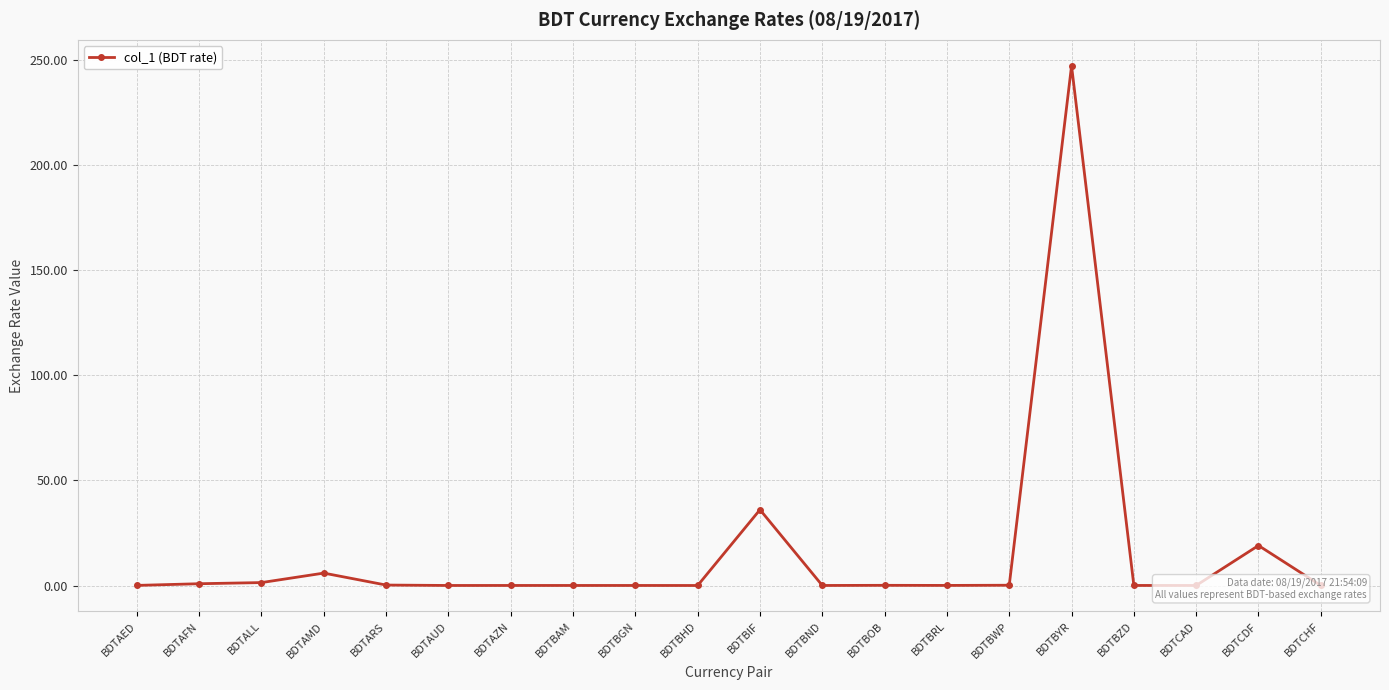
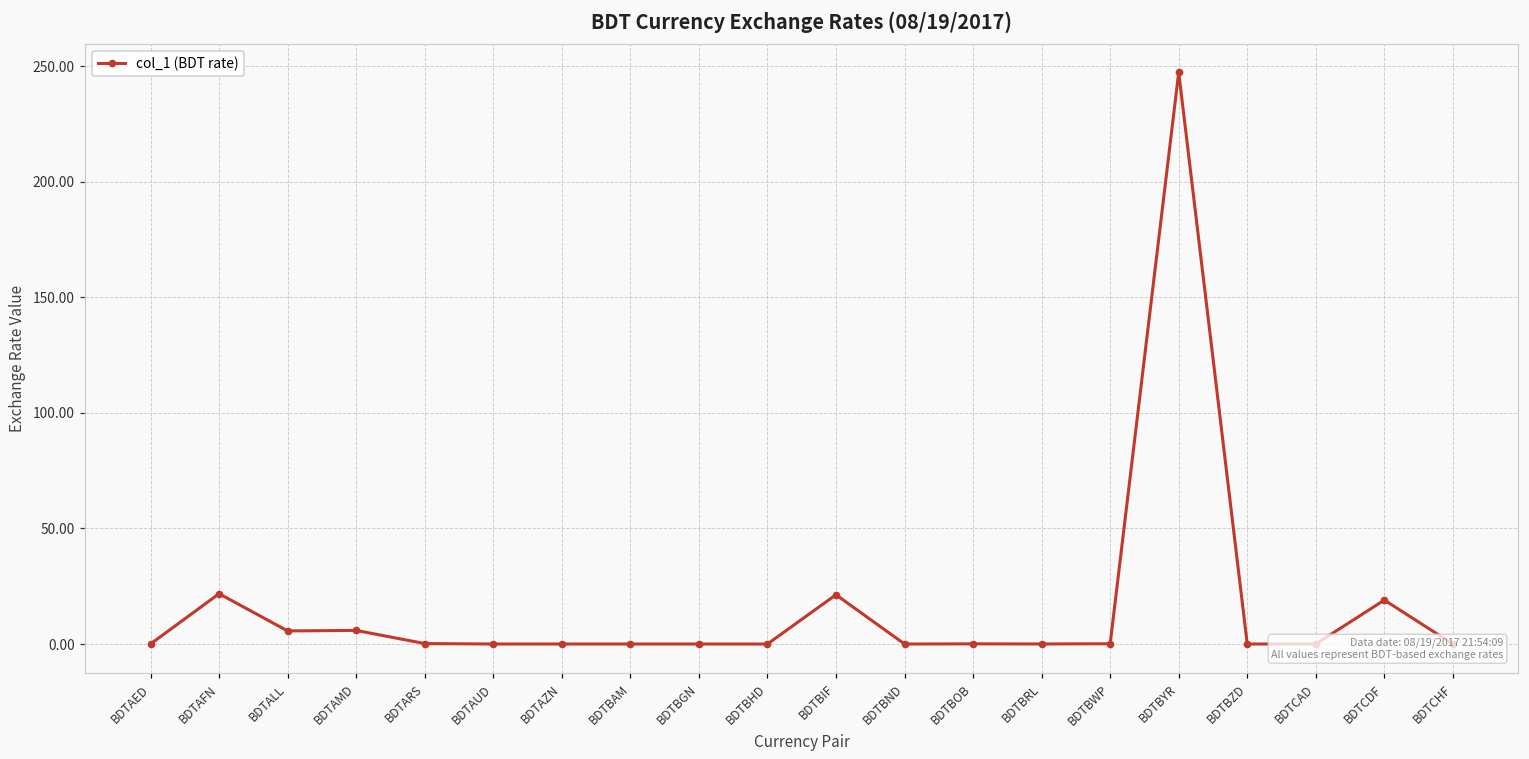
BDTAFN: 1 -> 22
BDTALL: 1 -> 6
BDTBIF: 36 -> 21
